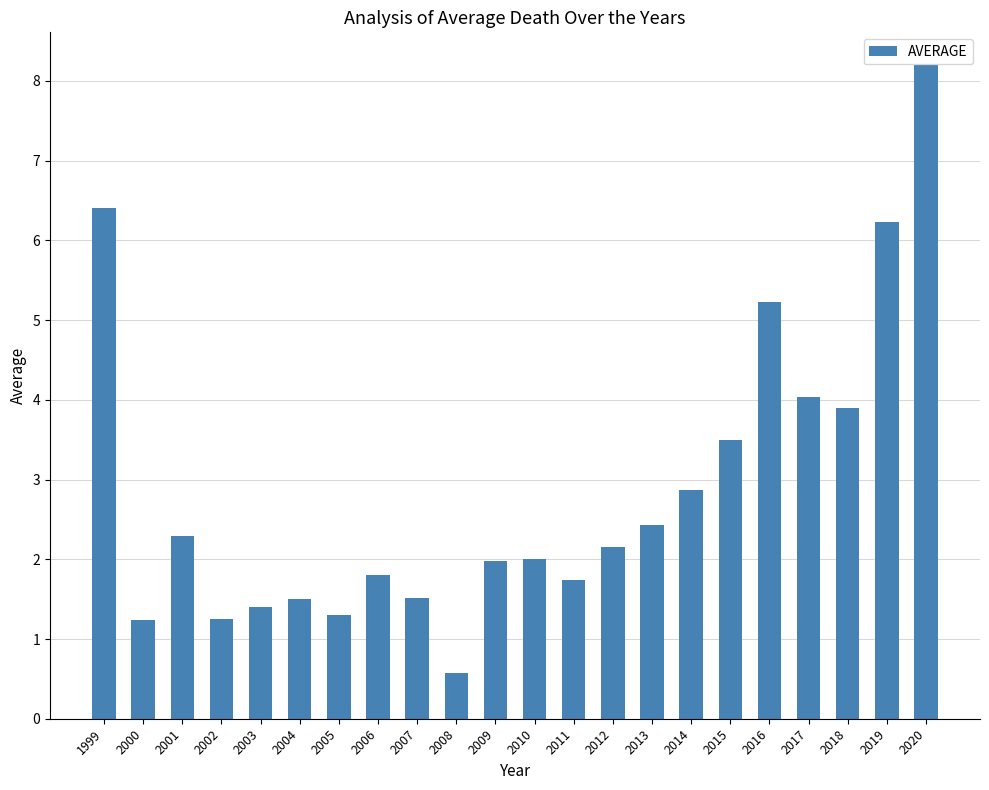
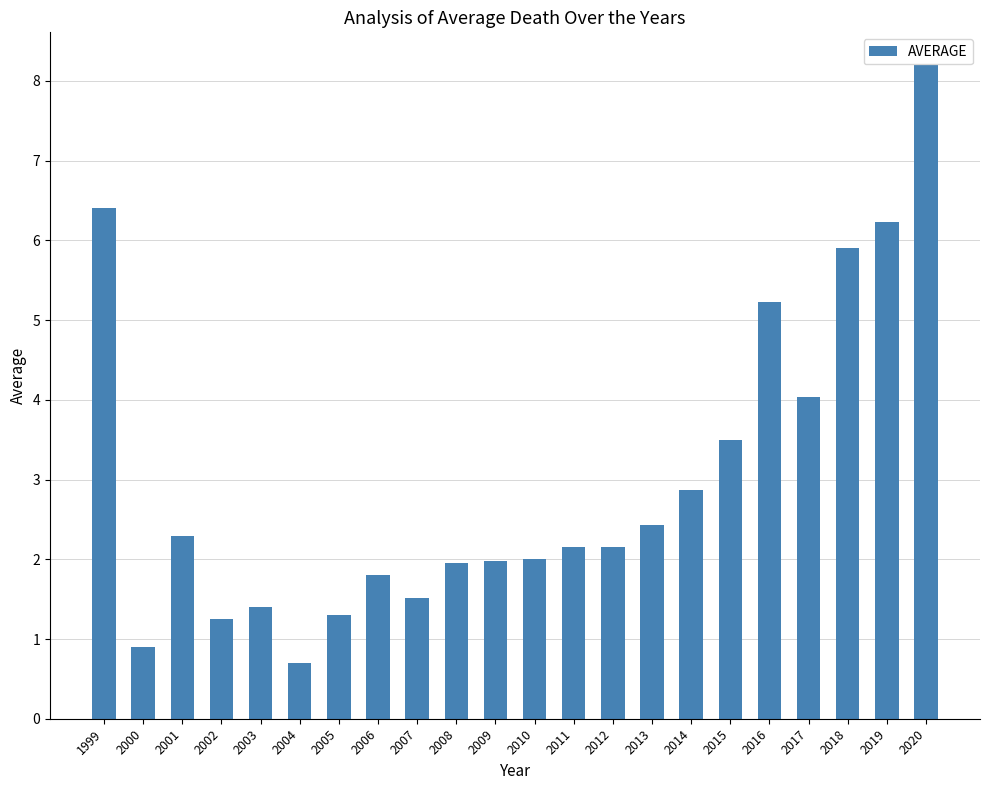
2000: 1.2 -> 0.9
2004: 1.5 -> 0.7
2008: 0.6 -> 2.0
2011: 1.7 -> 2.2
2018: 3.9 -> 5.9
